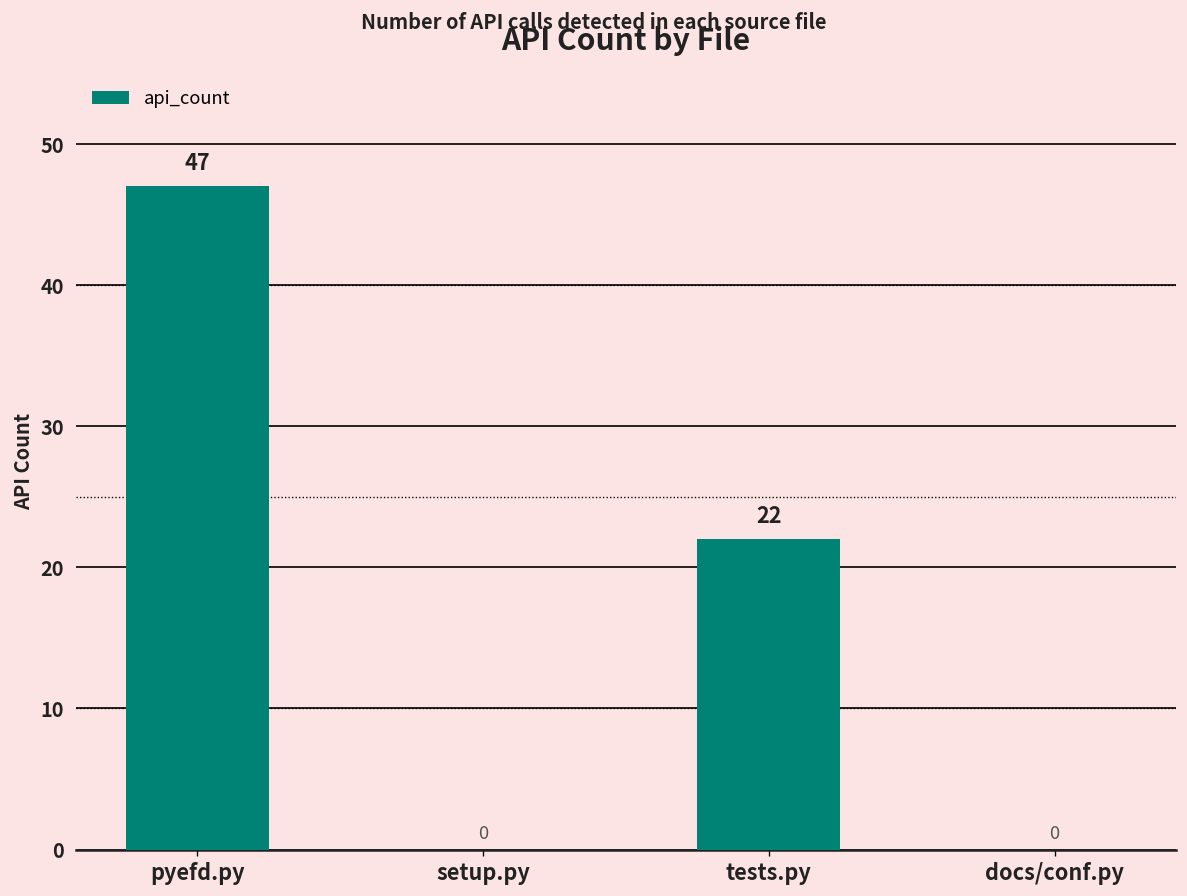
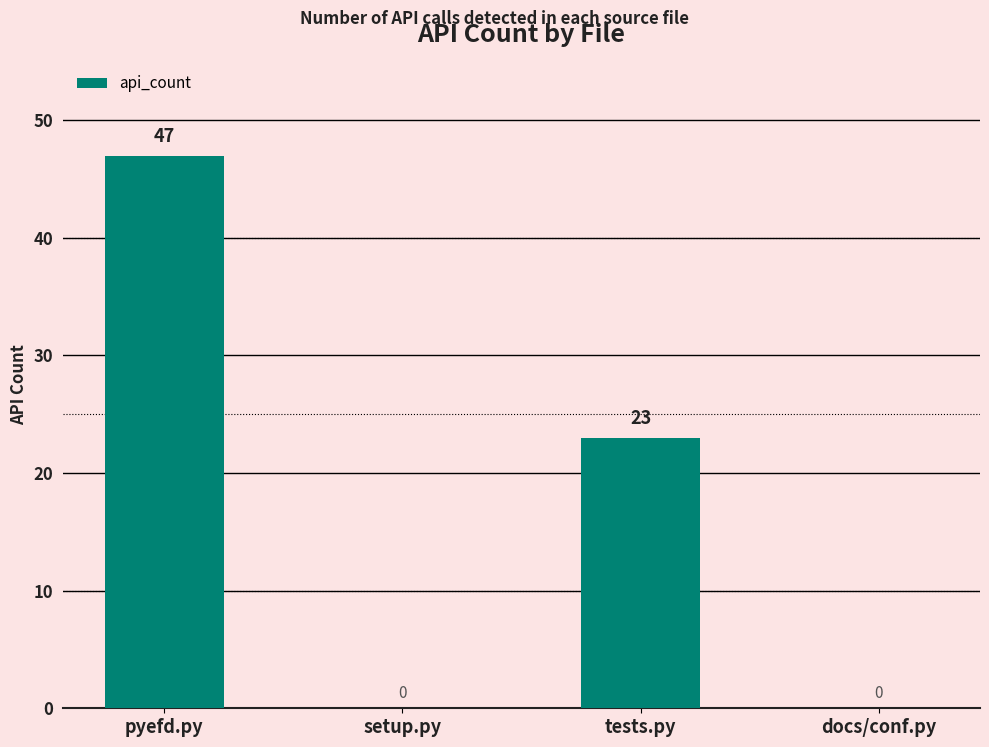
tests.py: 22 -> 23
